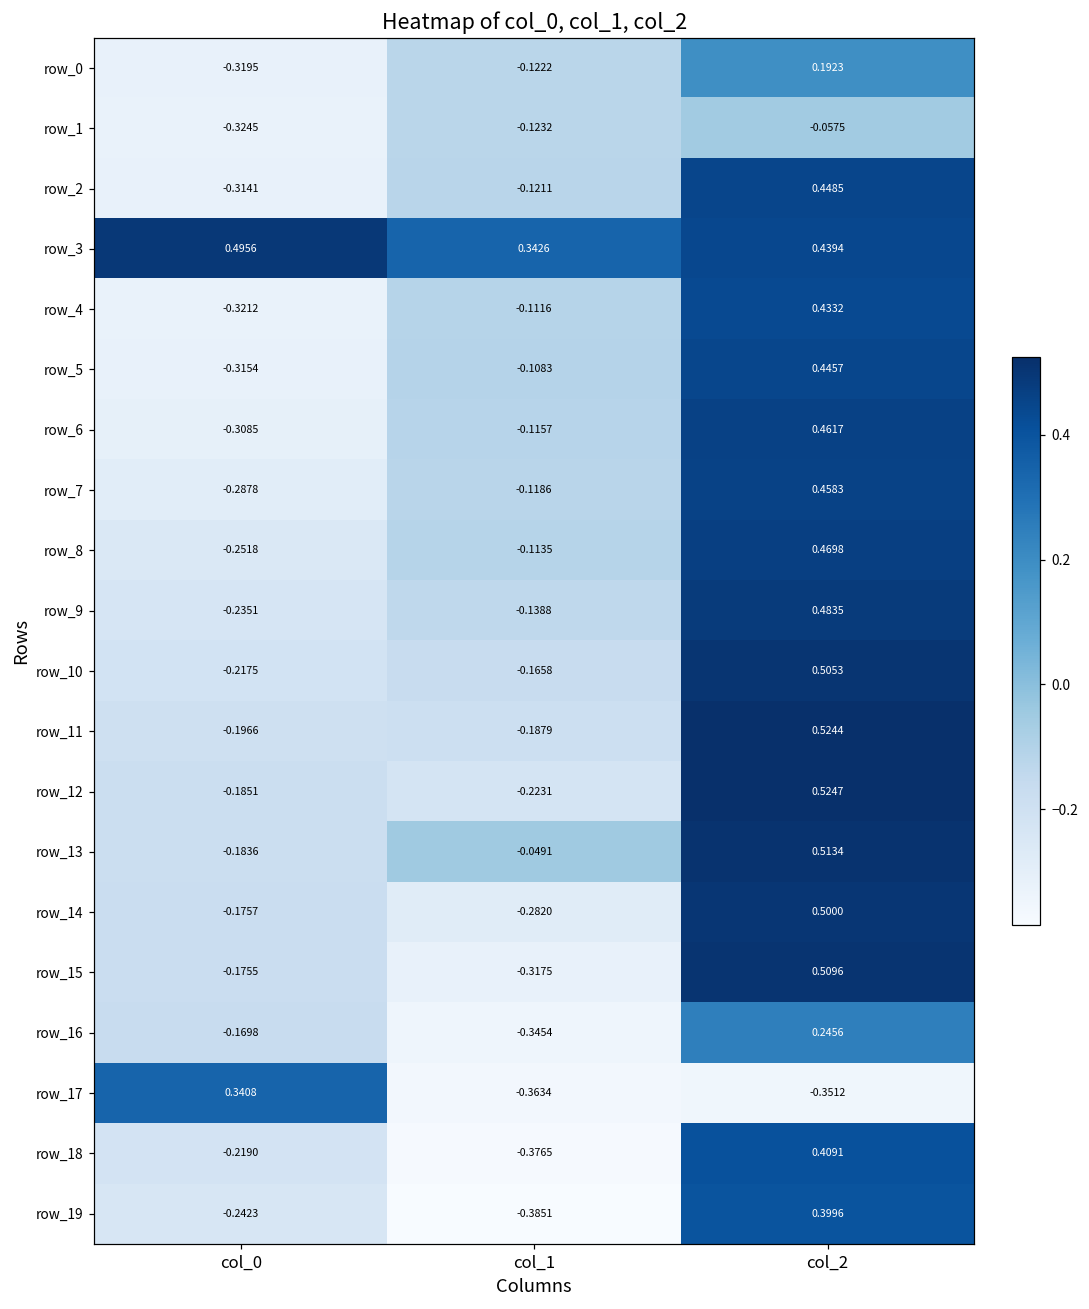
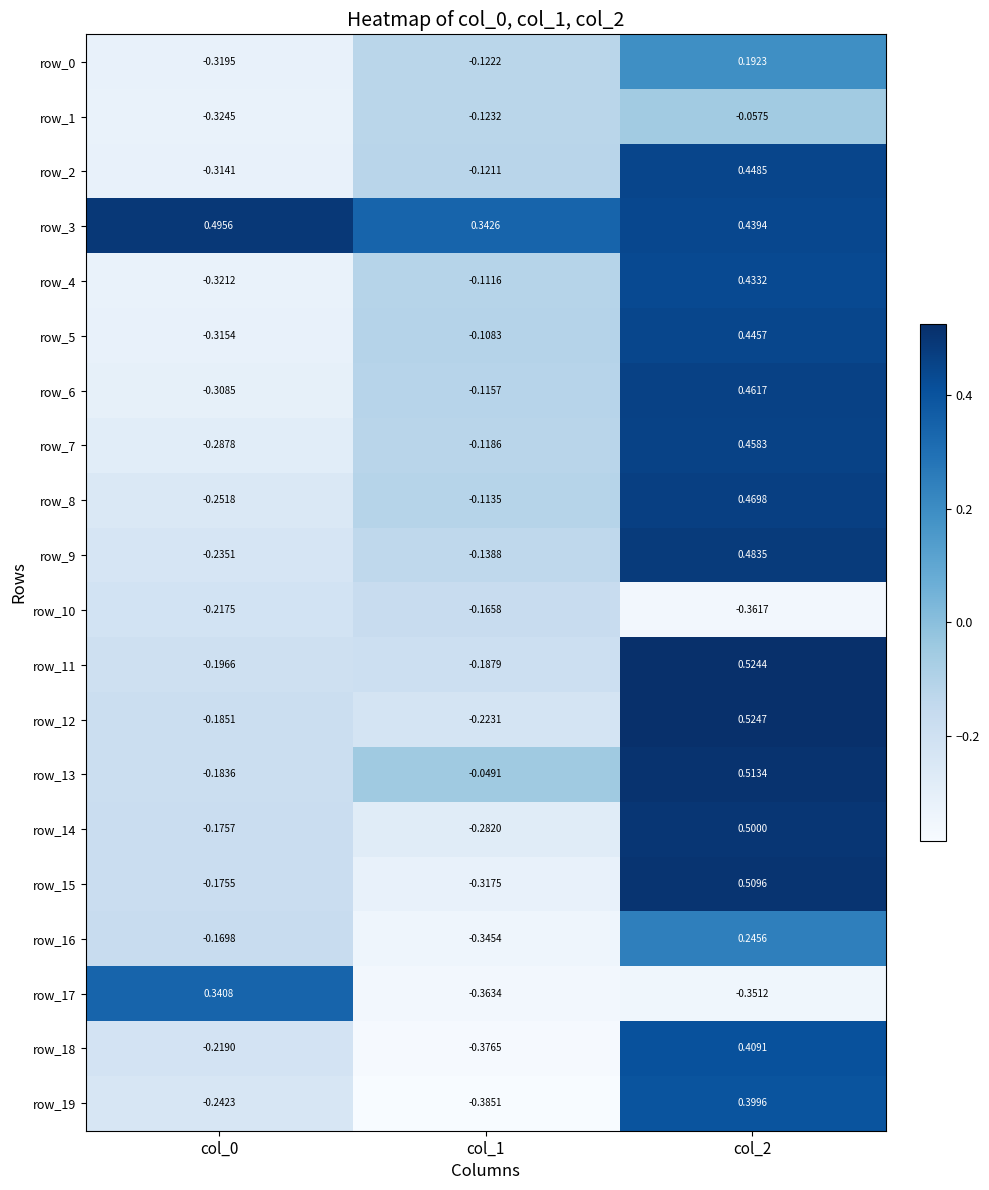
row_10, col_2: 0.5053 -> -0.3617
